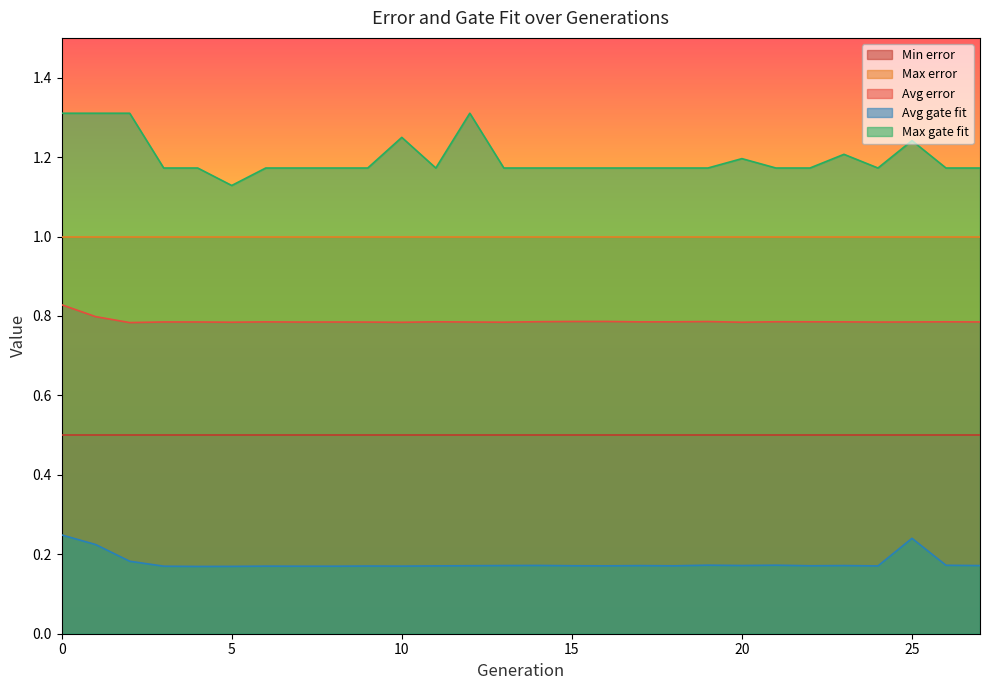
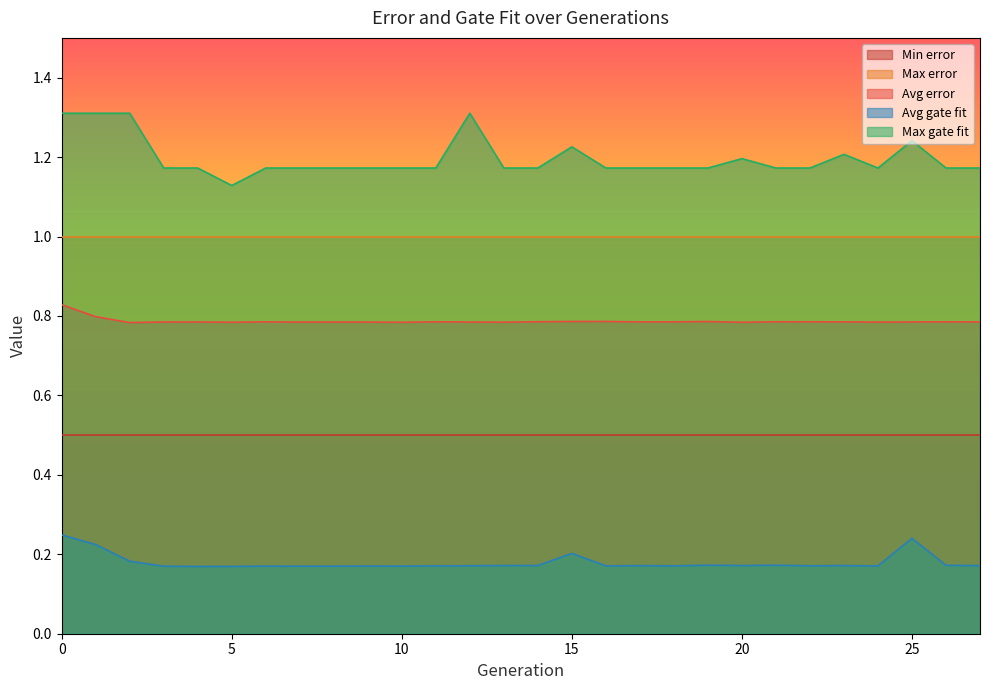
Max gate fit, 10: 1.25 -> 1.17
Avg gate fit, 15: 0.17 -> 0.20
Max gate fit, 15: 1.17 -> 1.23
